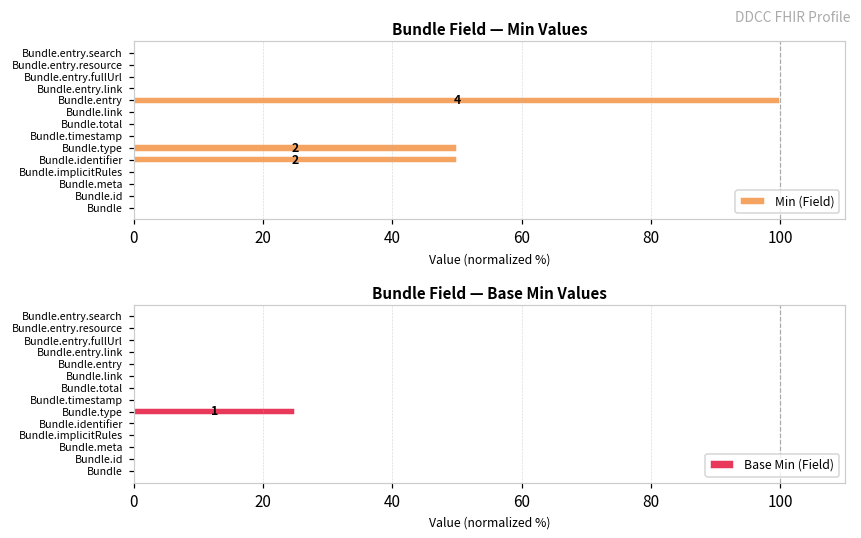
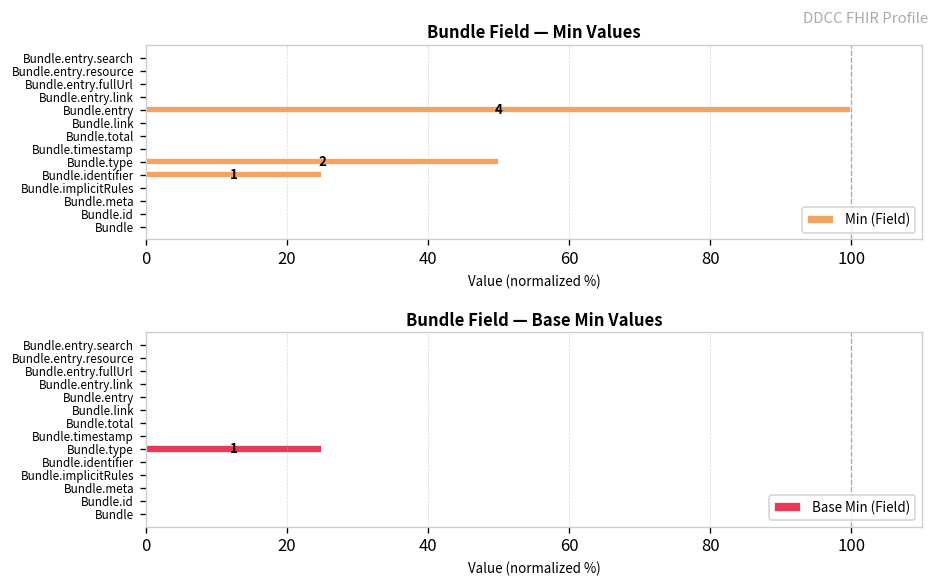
Bundle Field — Min Values, Bundle.identifier: 2 -> 1
